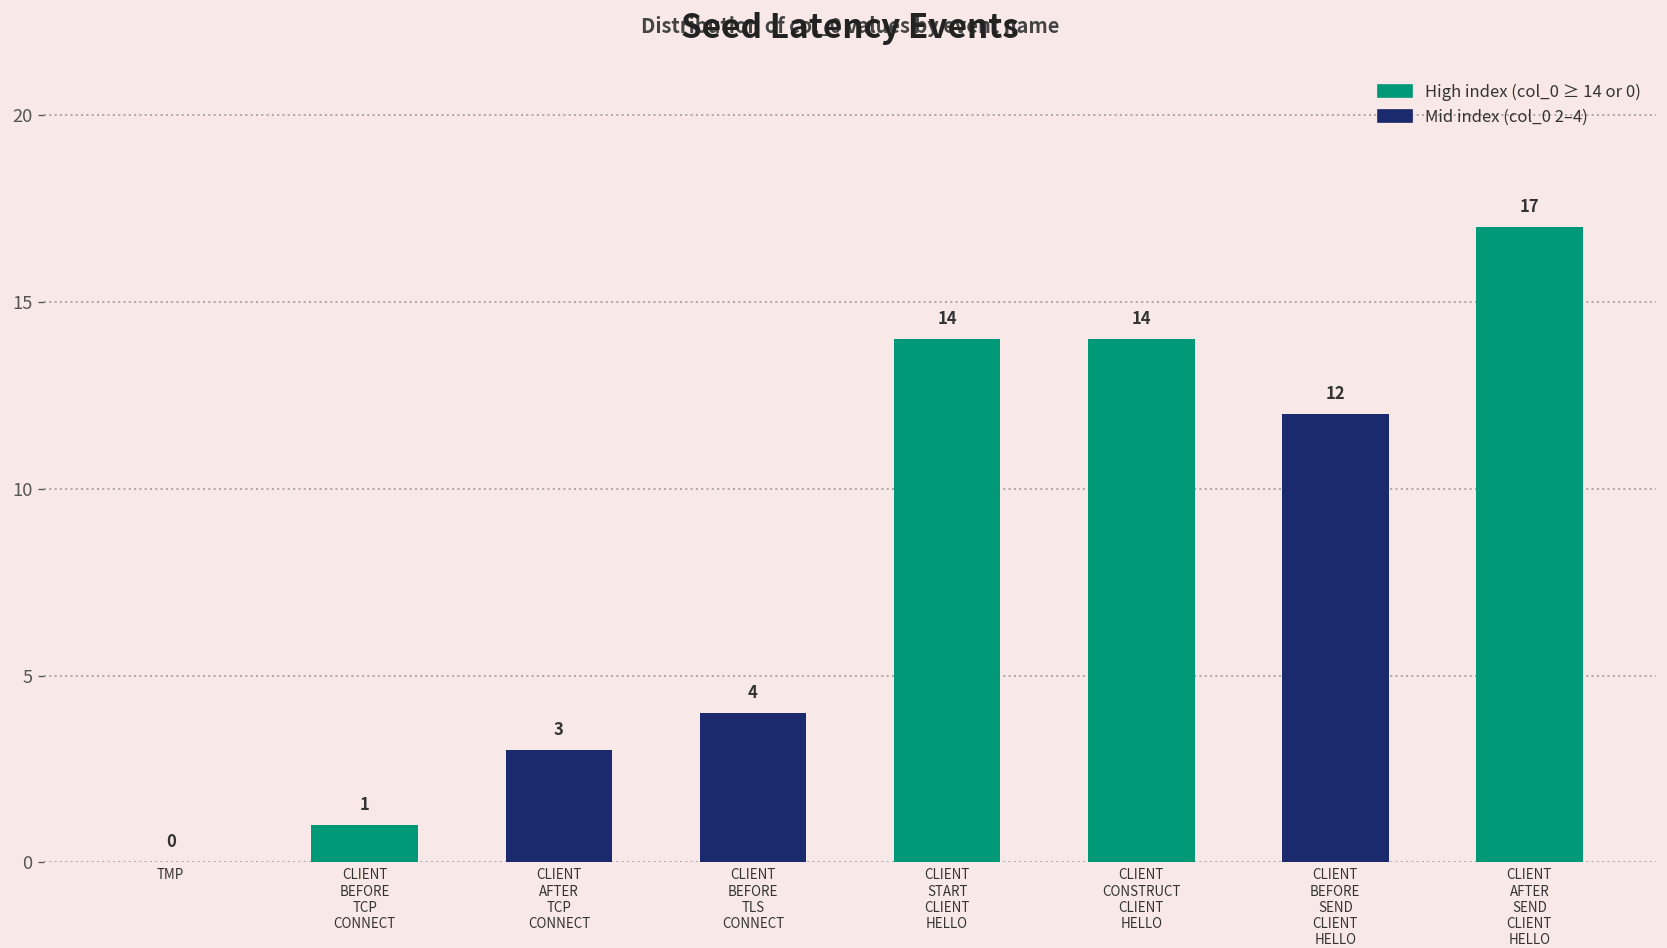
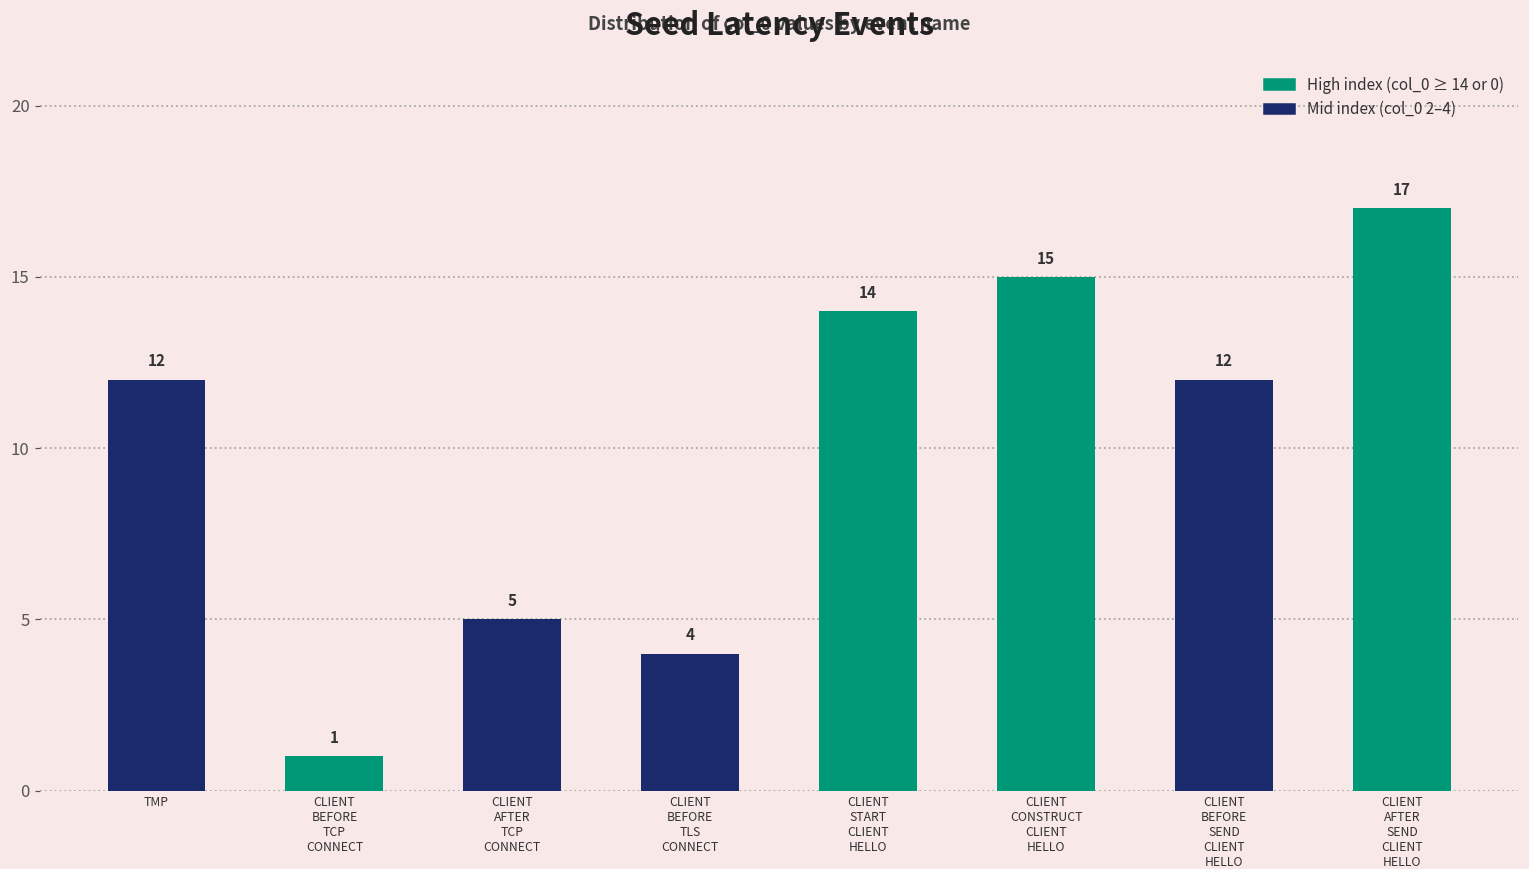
TMP: 0 -> 12
CLIENT AFTER TCP CONNECT: 3 -> 5
CLIENT CONSTRUCT CLIENT HELLO: 14 -> 15
